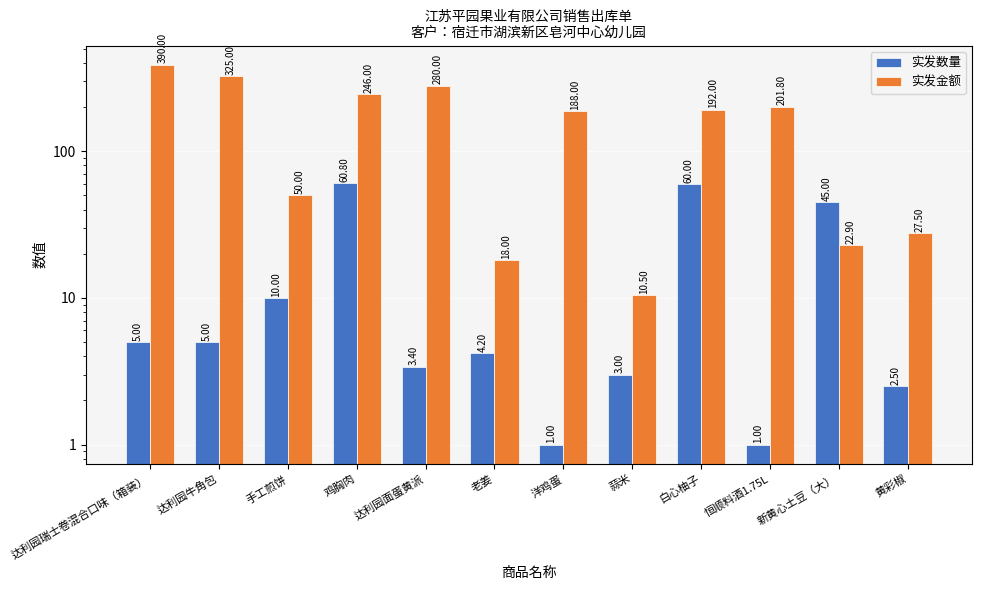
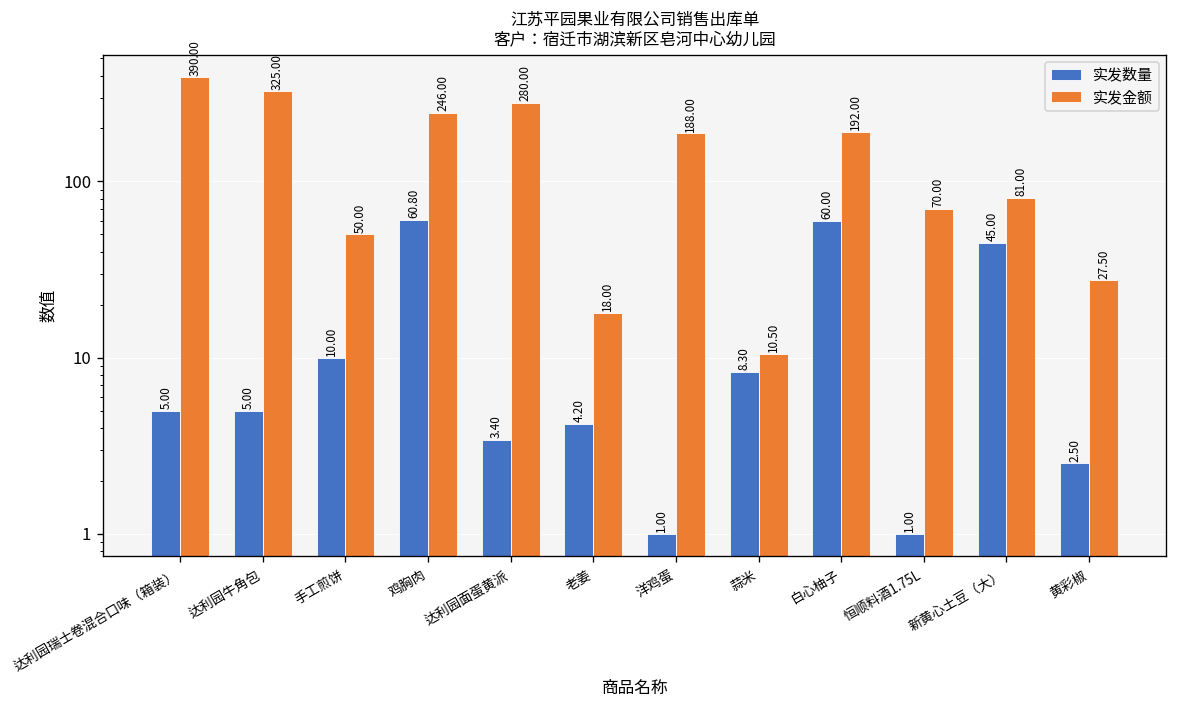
实发数量, 蒜米: 3.00 -> 8.30
实发金额, 恒顺料酒1.75L: 201.80 -> 70.00
实发金额, 新黄心土豆（大）: 22.90 -> 81.00
